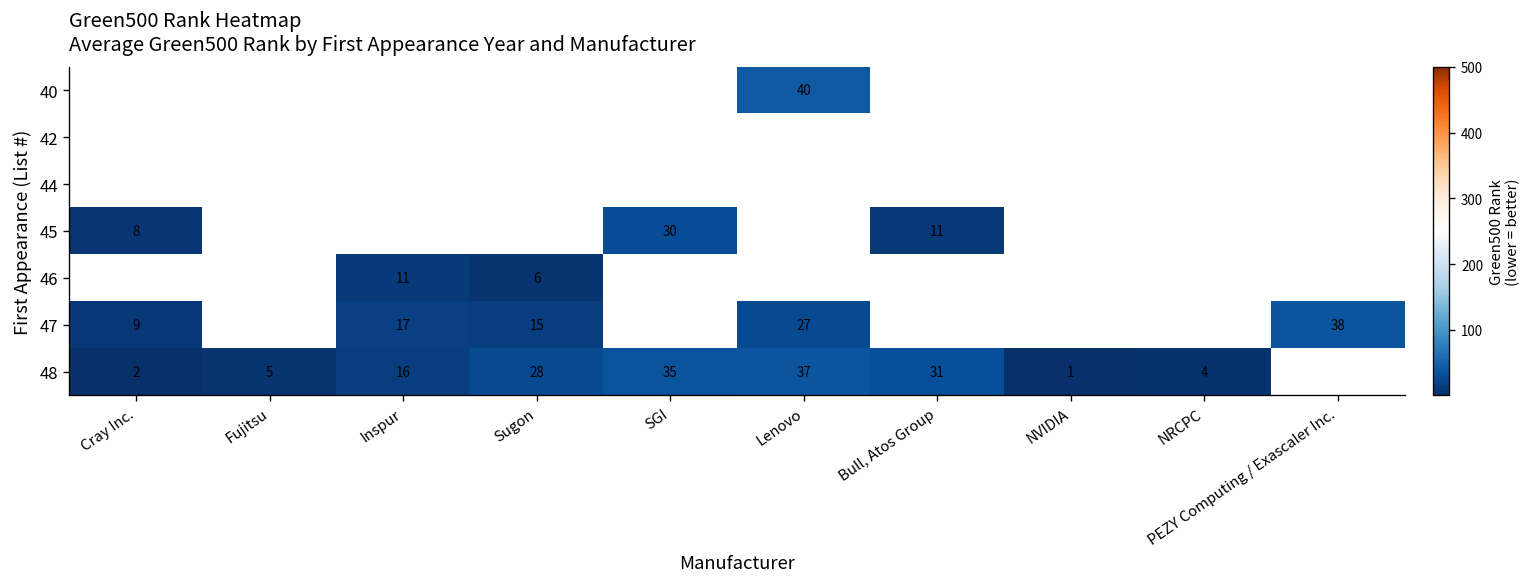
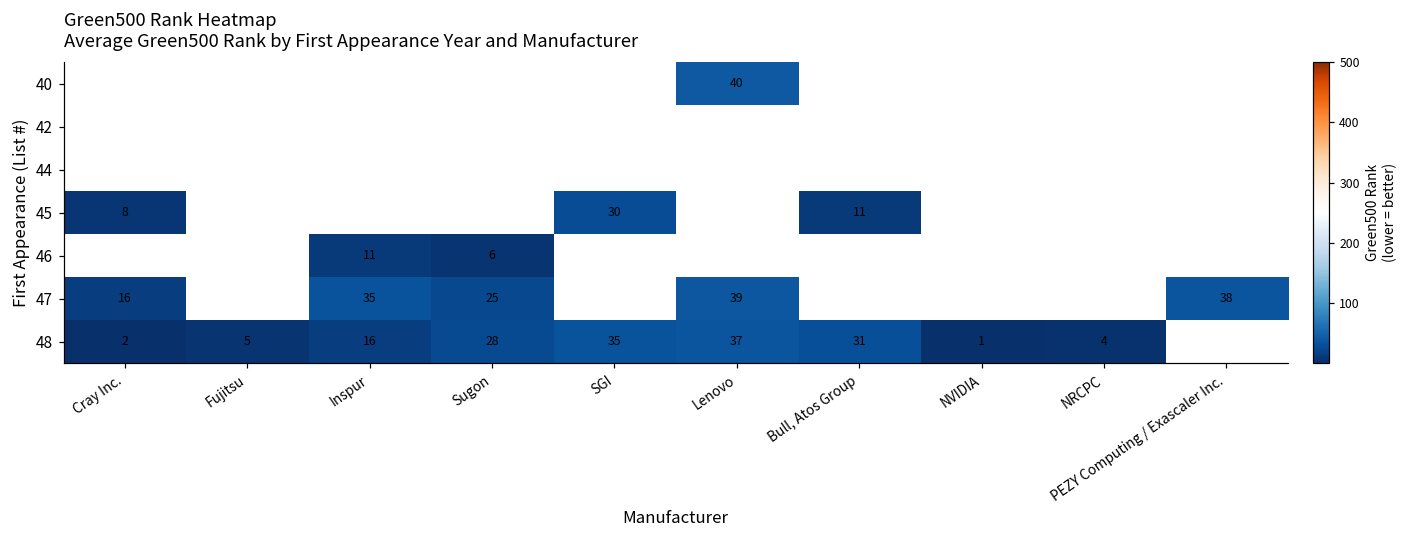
47, Cray Inc.: 9 -> 16
47, Inspur: 17 -> 35
47, Sugon: 15 -> 25
47, Lenovo: 27 -> 39
